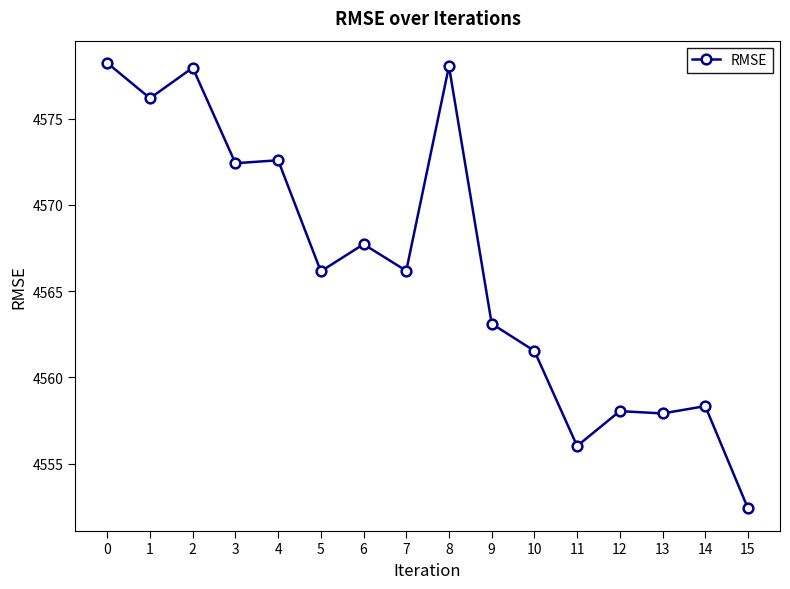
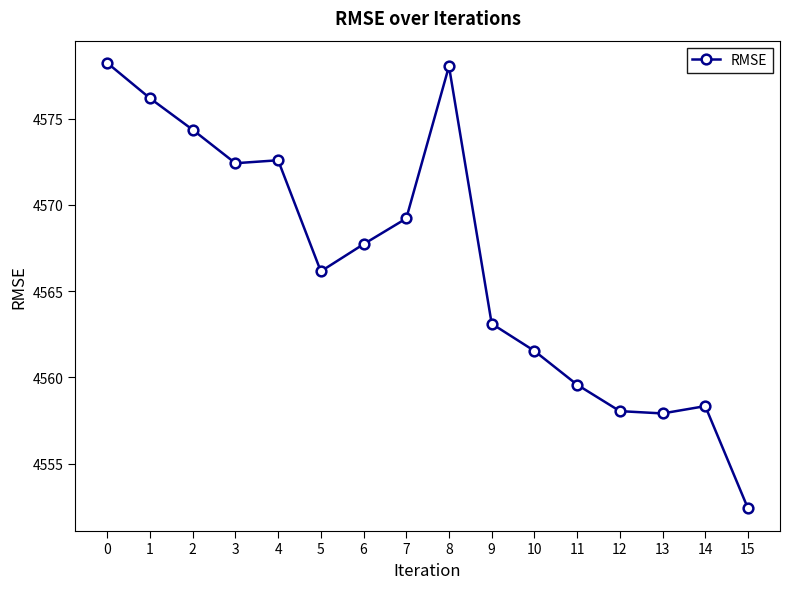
2: 4578.0 -> 4574.4
7: 4566.2 -> 4569.2
11: 4556.0 -> 4559.6
